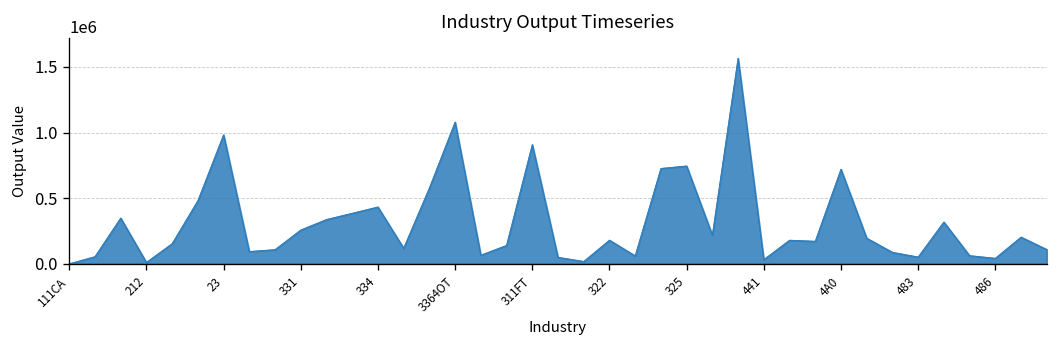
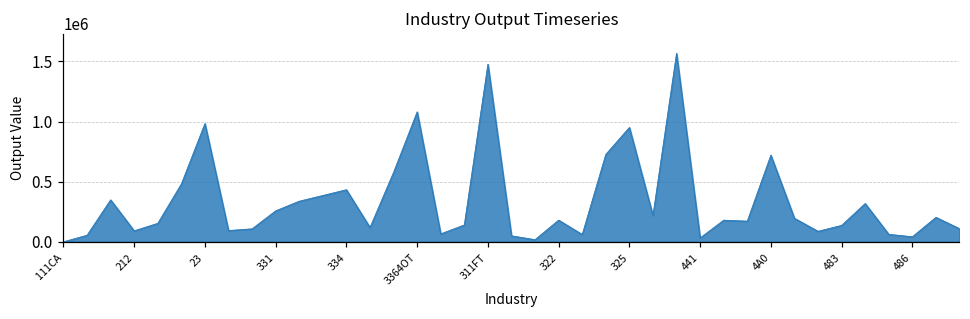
212: 10000 -> 90000
311FT: 910000 -> 1480000
325: 750000 -> 950000
483: 50000 -> 140000
